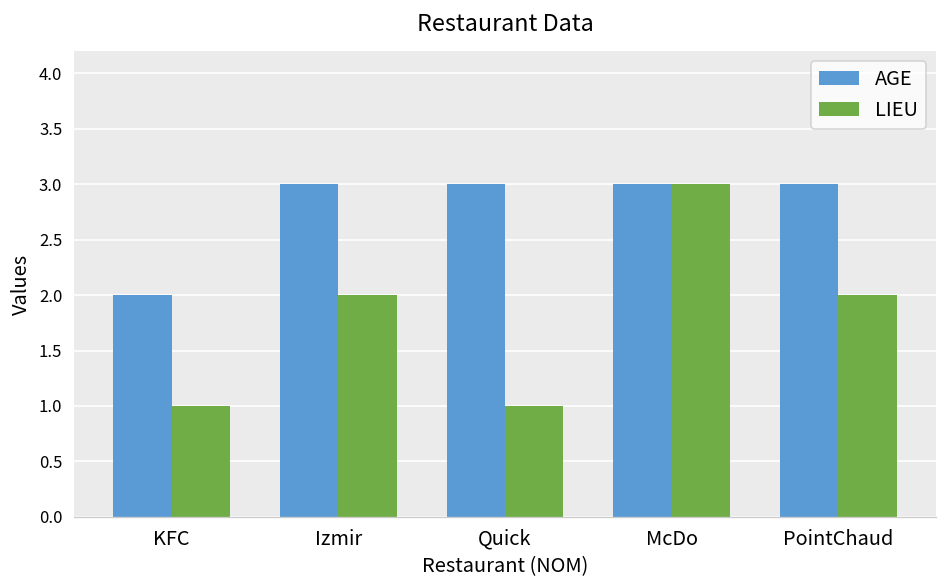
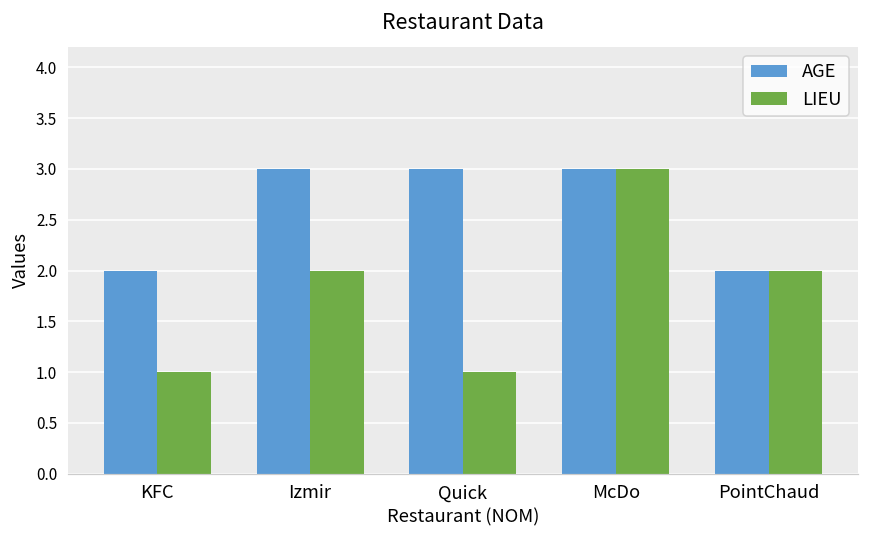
AGE, PointChaud: 3 -> 2
